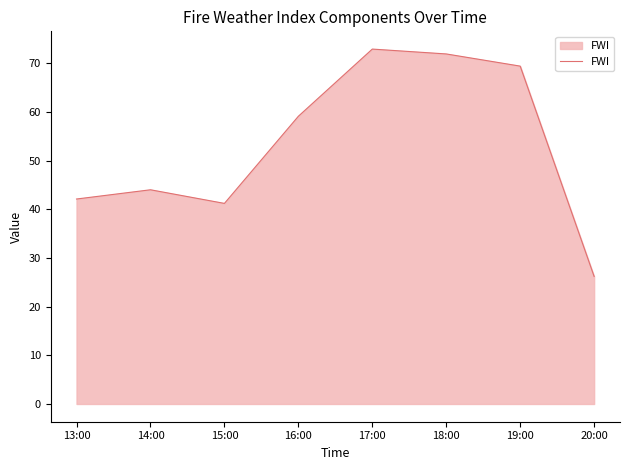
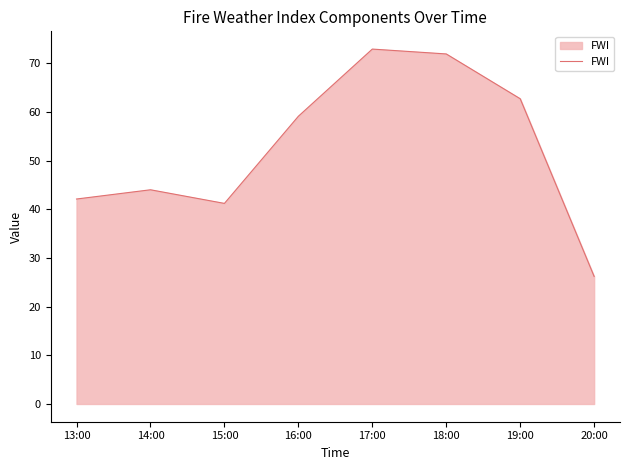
19:00: 69 -> 63
